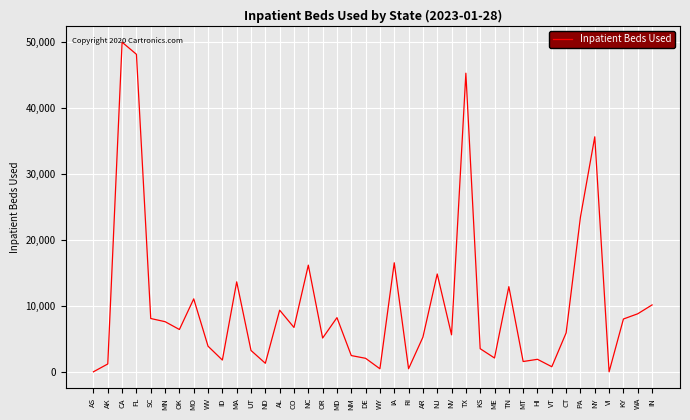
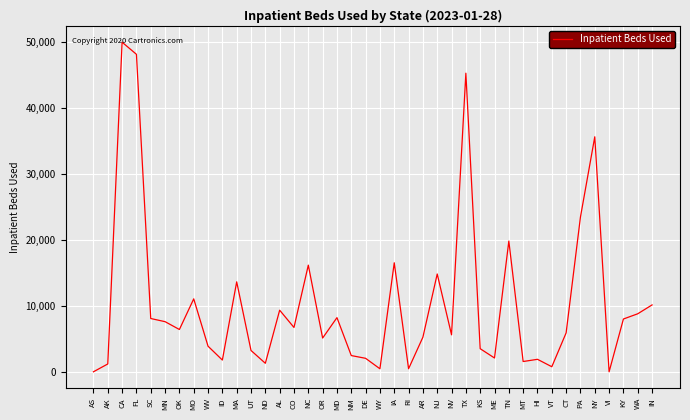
TN: 13,000 -> 20,000
